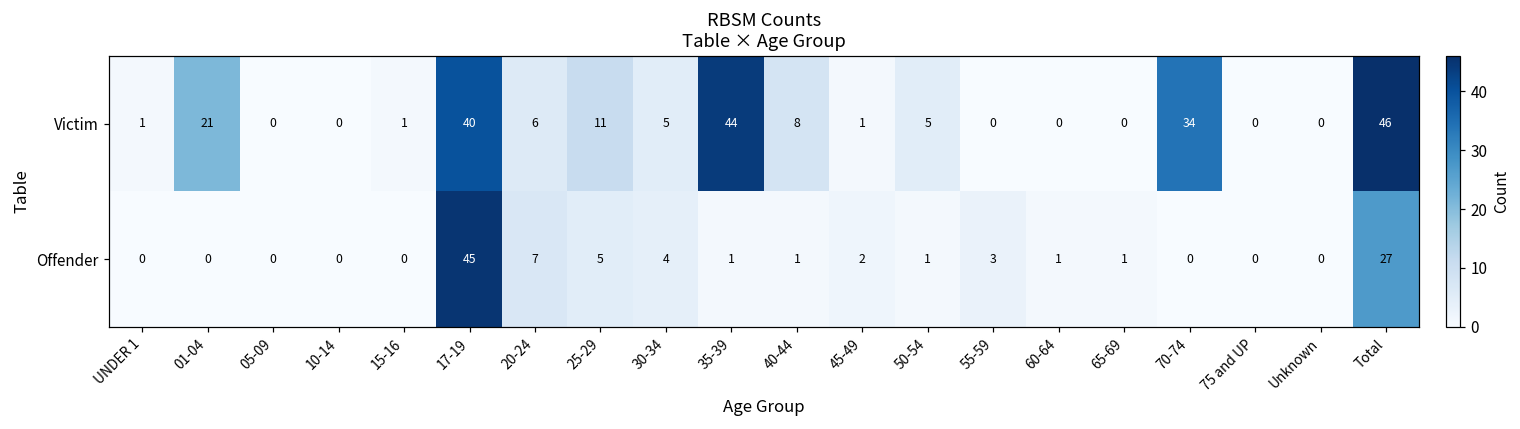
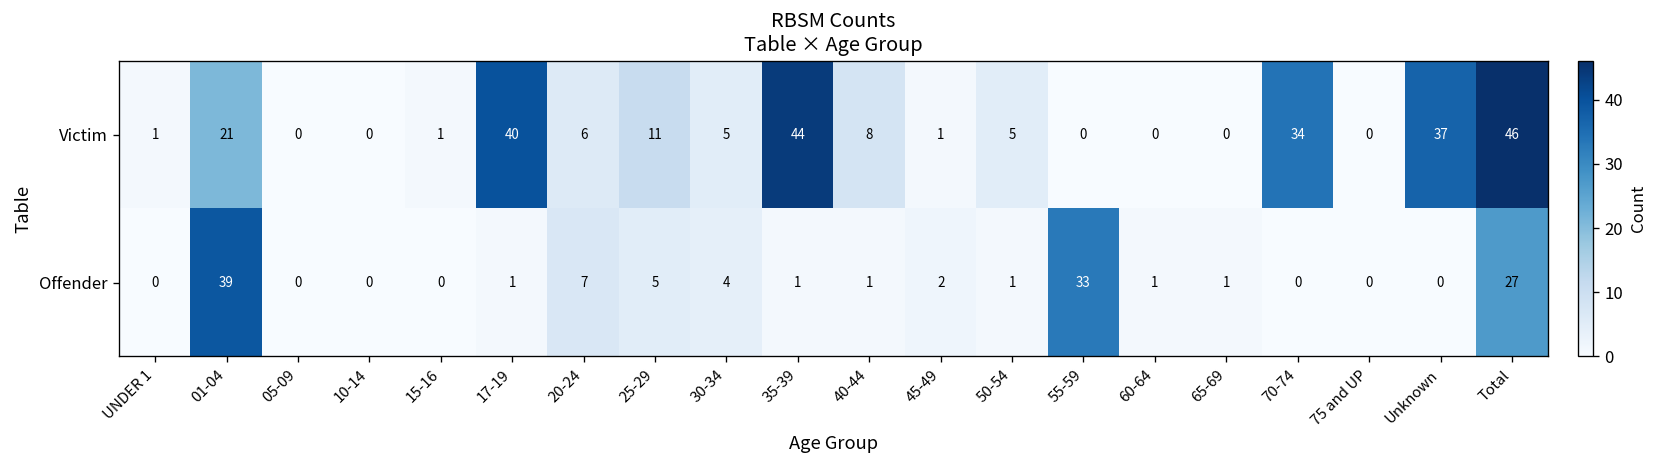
Victim, Unknown: 0 -> 37
Offender, 01-04: 0 -> 39
Offender, 17-19: 45 -> 1
Offender, 55-59: 3 -> 33
